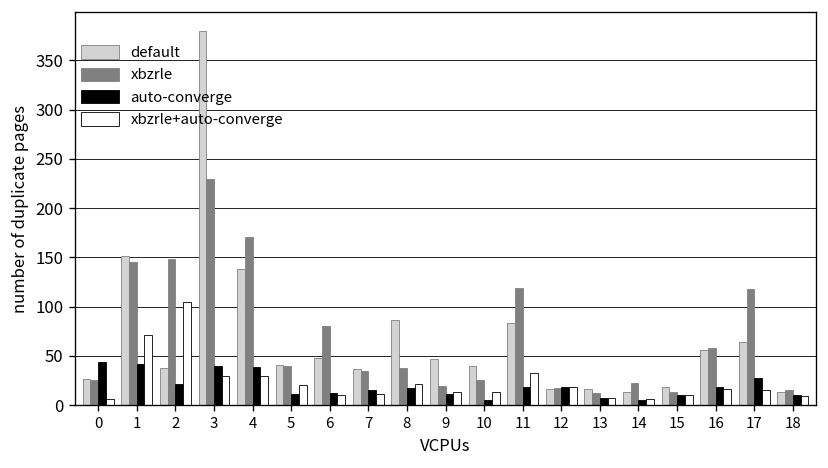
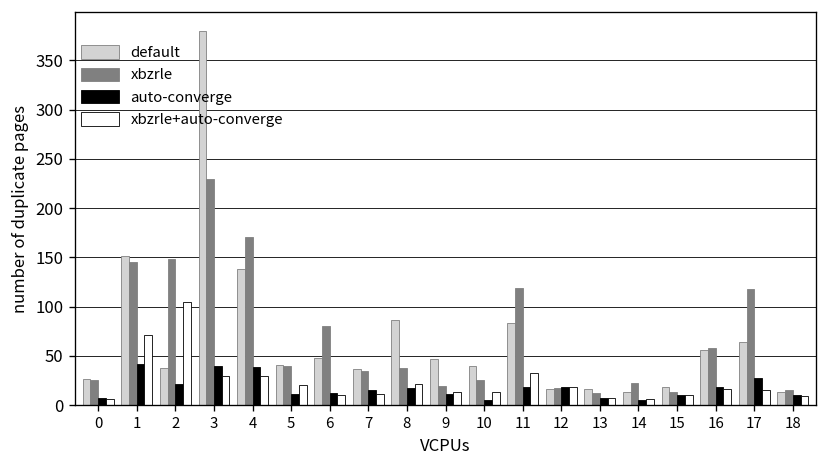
auto-converge, 0: 40 -> 10
